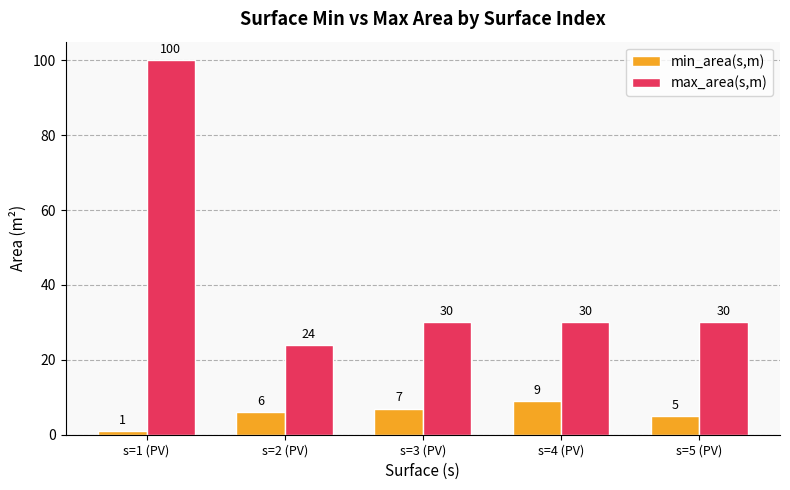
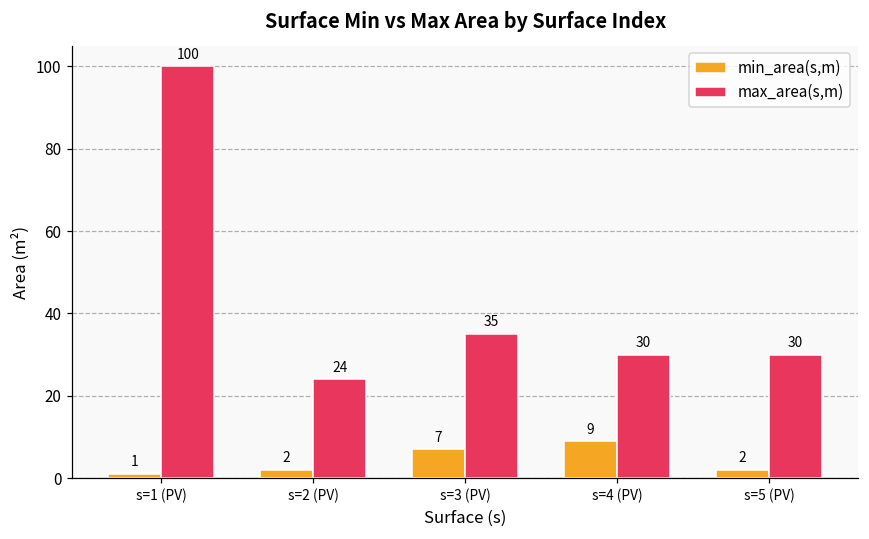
min_area(s,m), s=2 (PV): 6 -> 2
max_area(s,m), s=3 (PV): 30 -> 35
min_area(s,m), s=5 (PV): 5 -> 2
